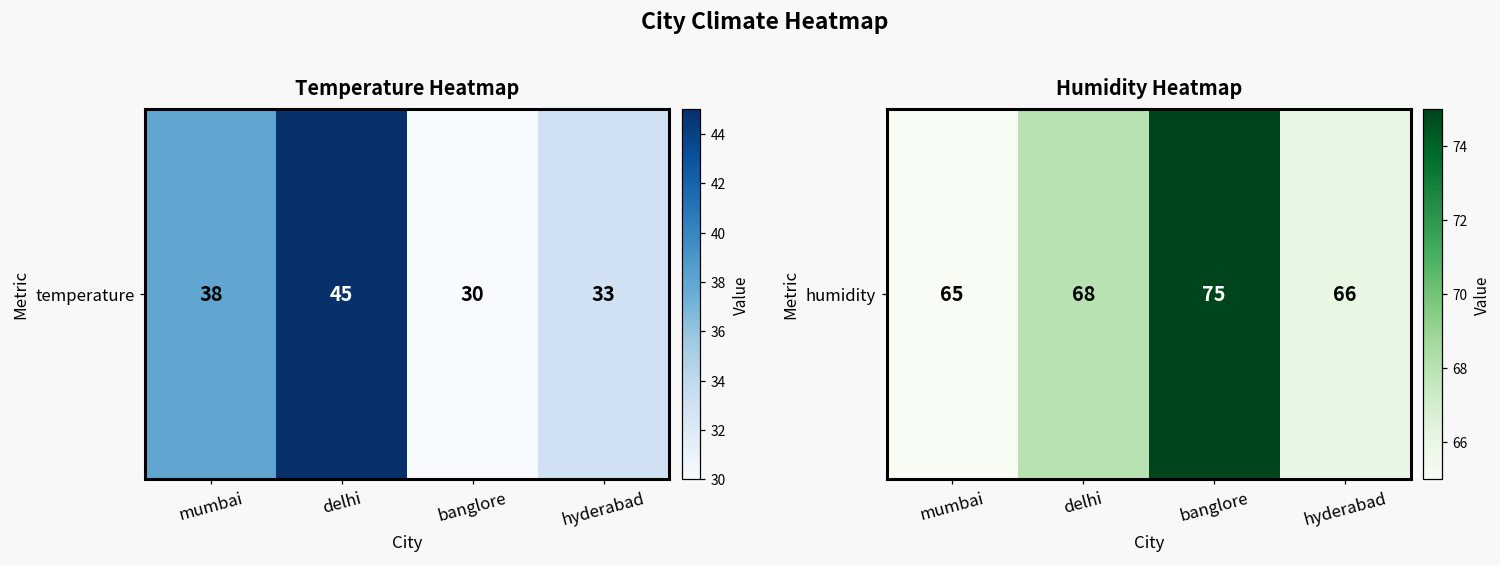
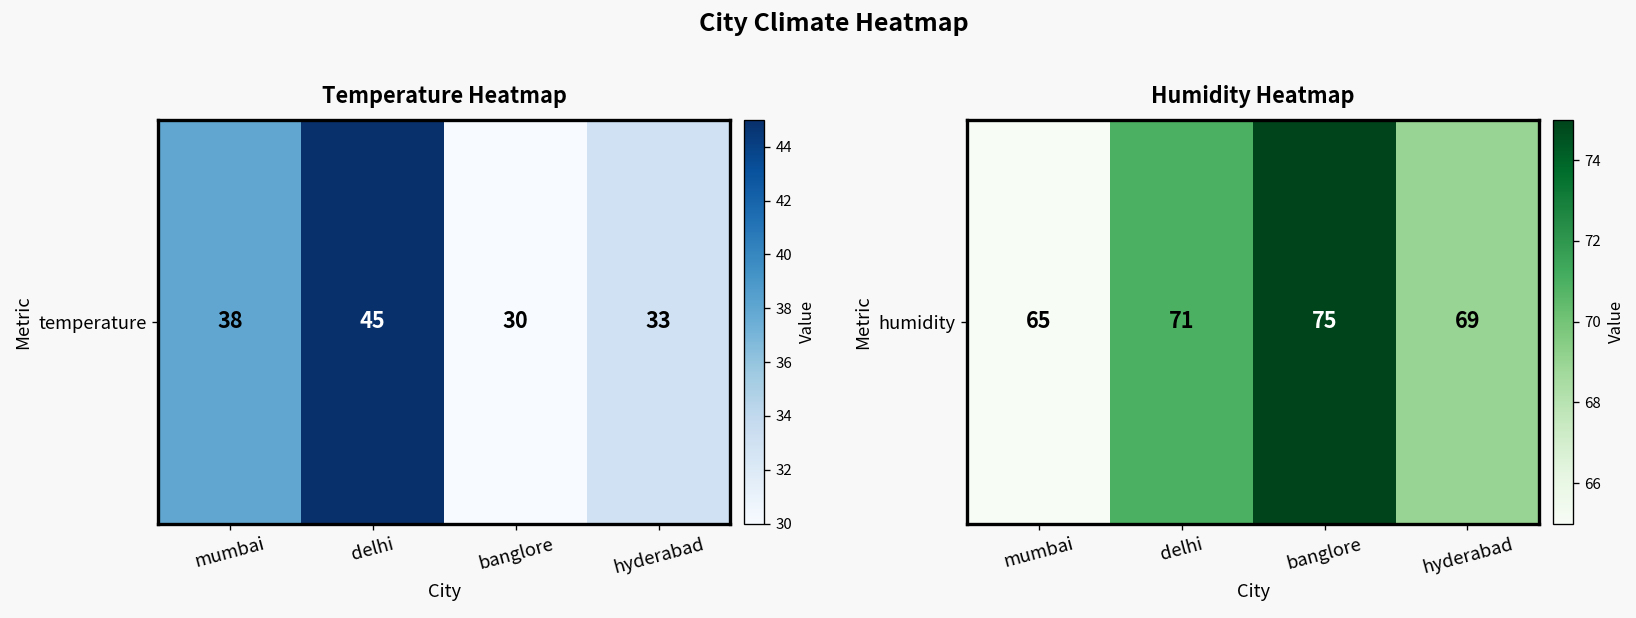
Humidity Heatmap, humidity, delhi: 68 -> 71
Humidity Heatmap, humidity, hyderabad: 66 -> 69
